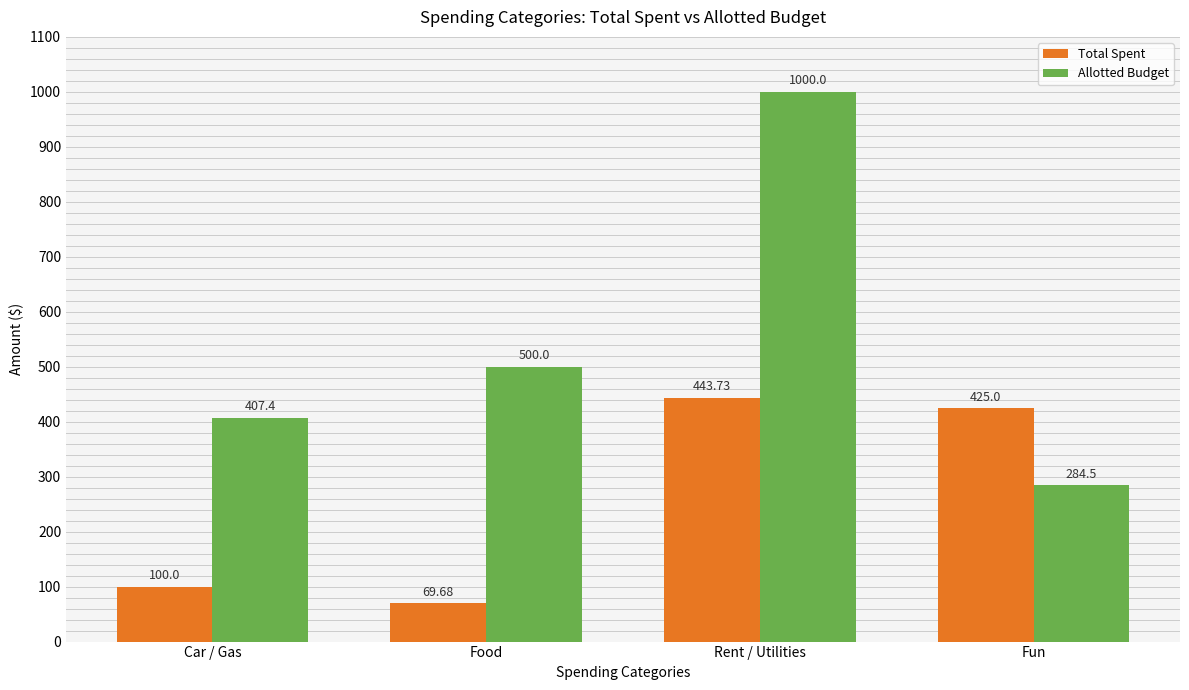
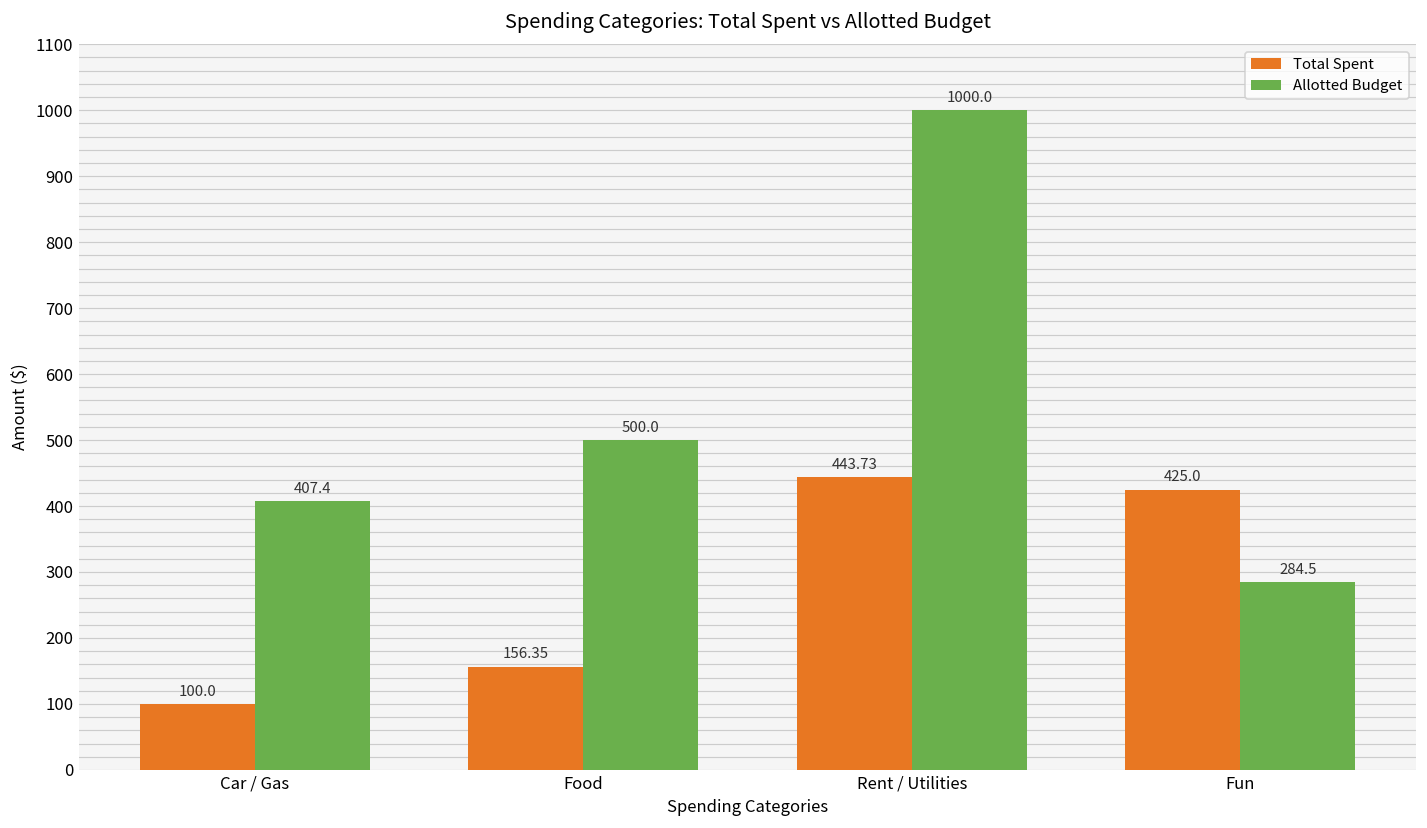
Total Spent, Food: 69.68 -> 156.35
